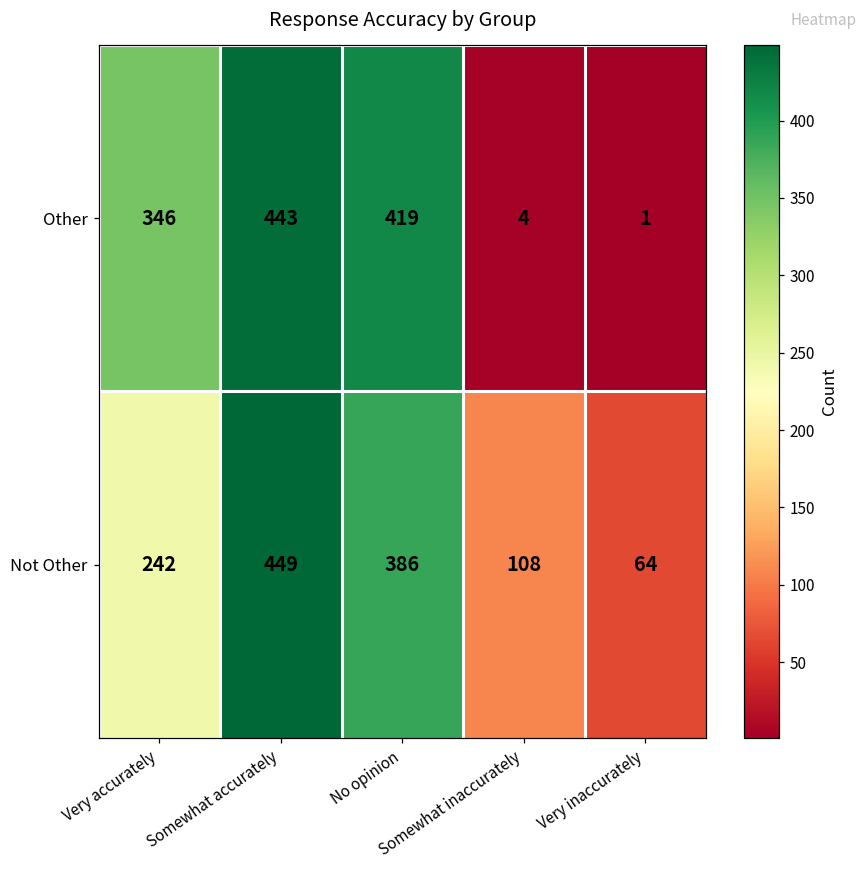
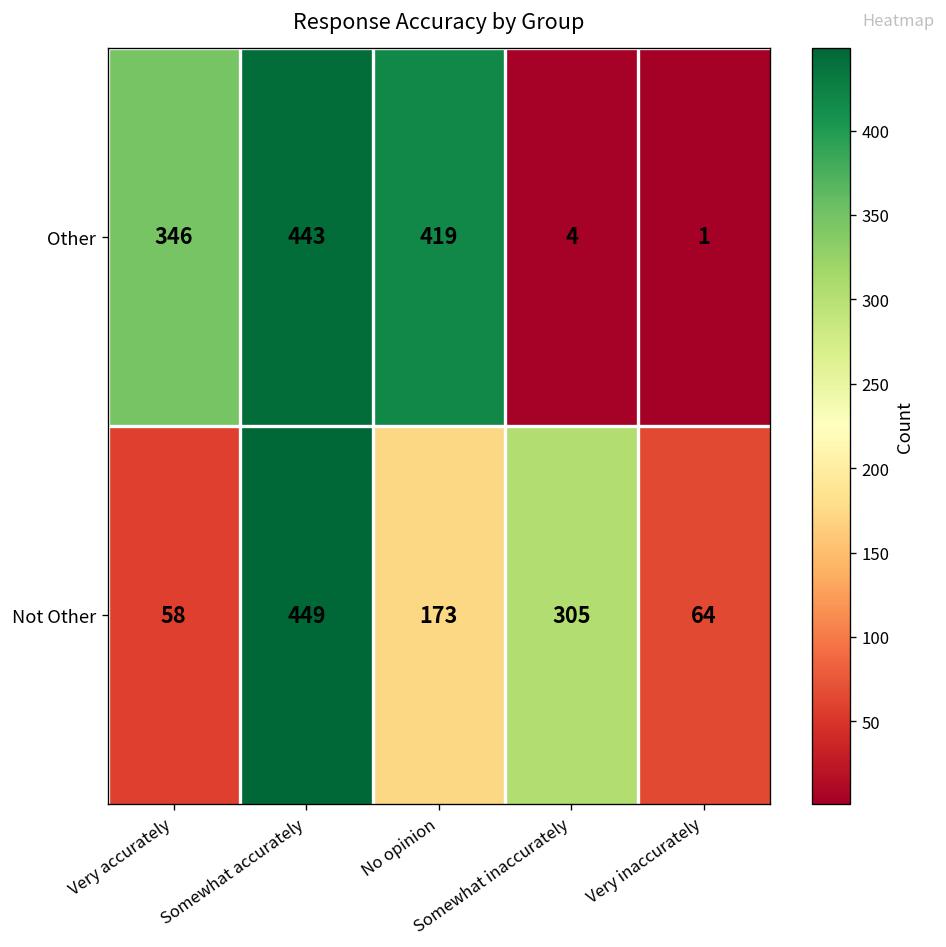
Not Other, Very accurately: 242 -> 58
Not Other, No opinion: 386 -> 173
Not Other, Somewhat inaccurately: 108 -> 305
